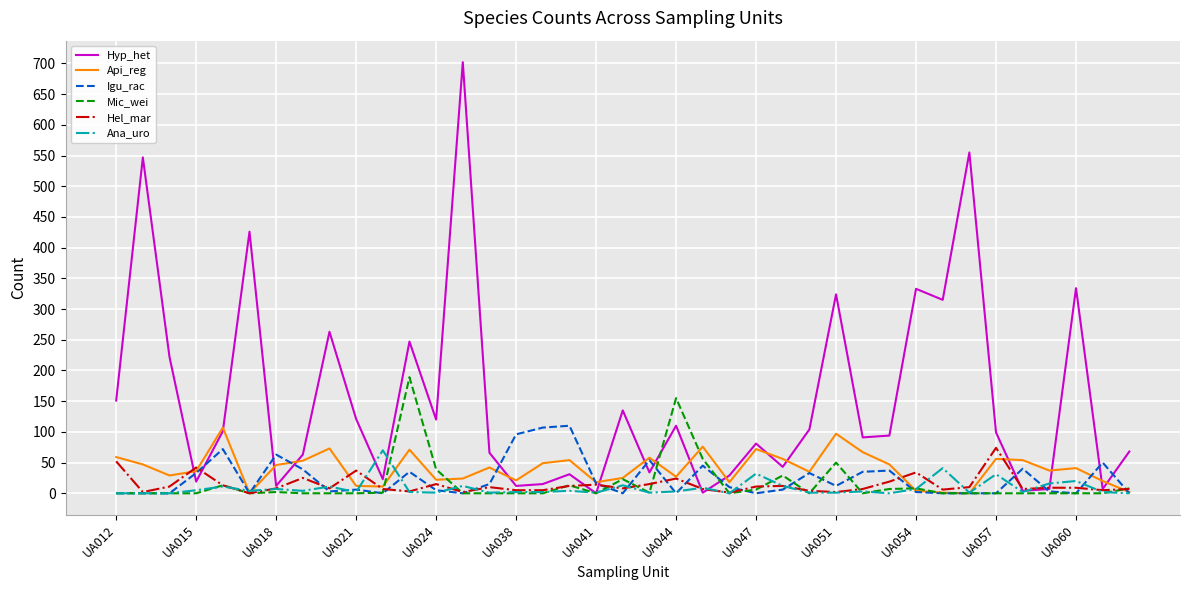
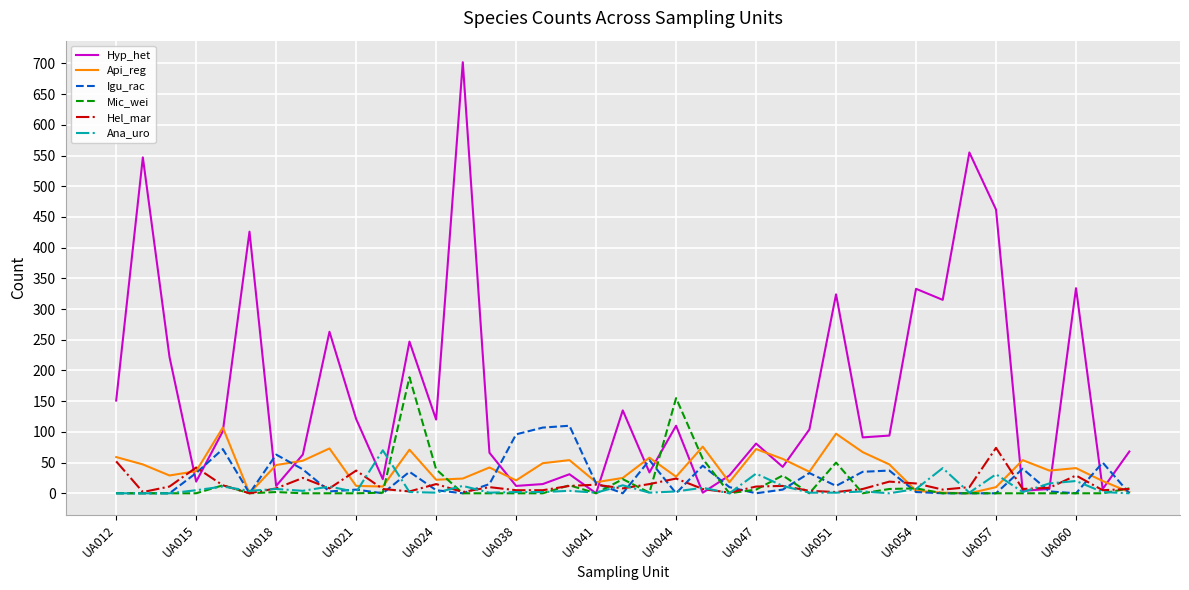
Hel_mar, UA054: 30 -> 20
Hyp_het, UA057: 100 -> 460
Api_reg, UA057: 60 -> 10
Hel_mar, UA060: 10 -> 30
